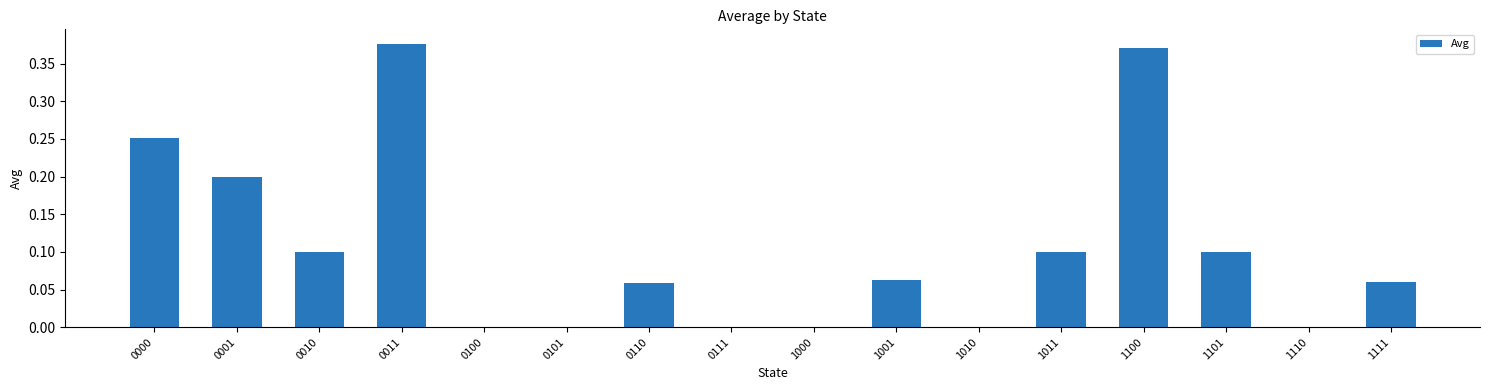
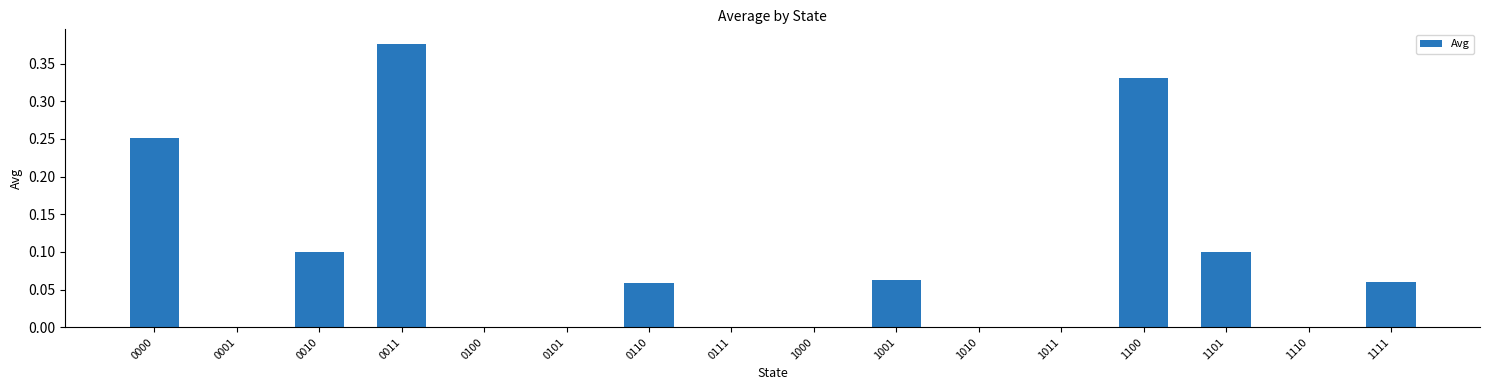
0001: 0.2 -> 0.0
1011: 0.1 -> 0.0
1100: 0.37 -> 0.33
